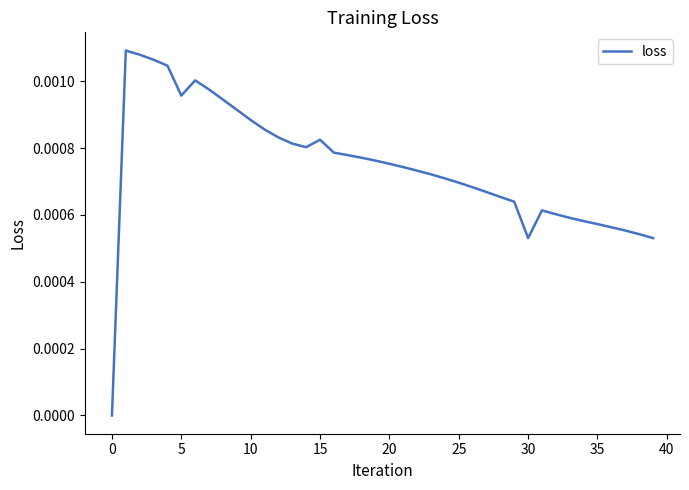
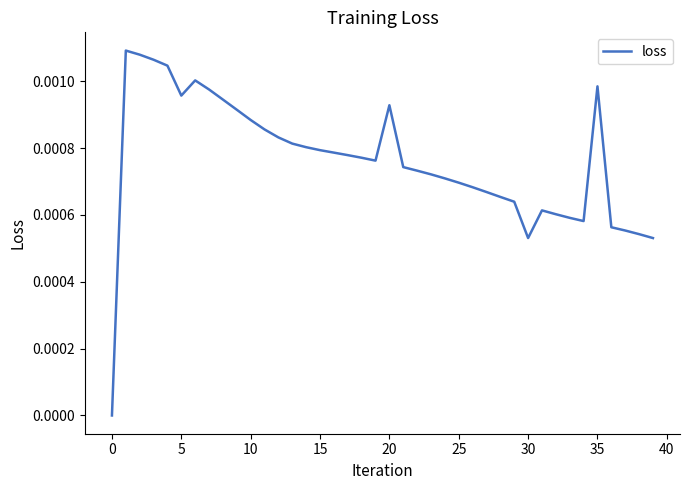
15: 0.00083 -> 0.00079
20: 0.00075 -> 0.00093
35: 0.00057 -> 0.00098
